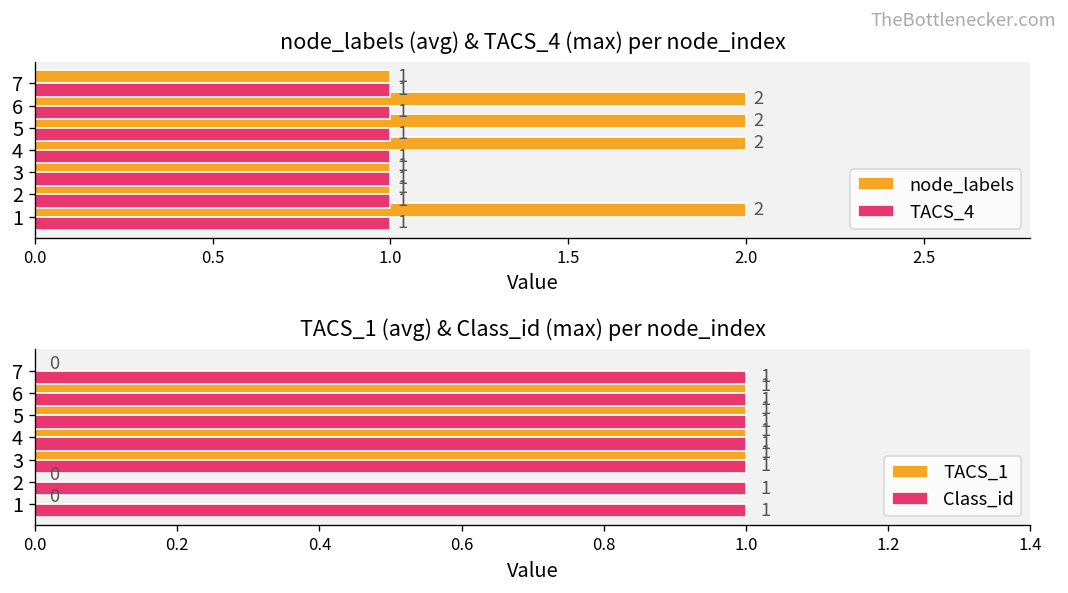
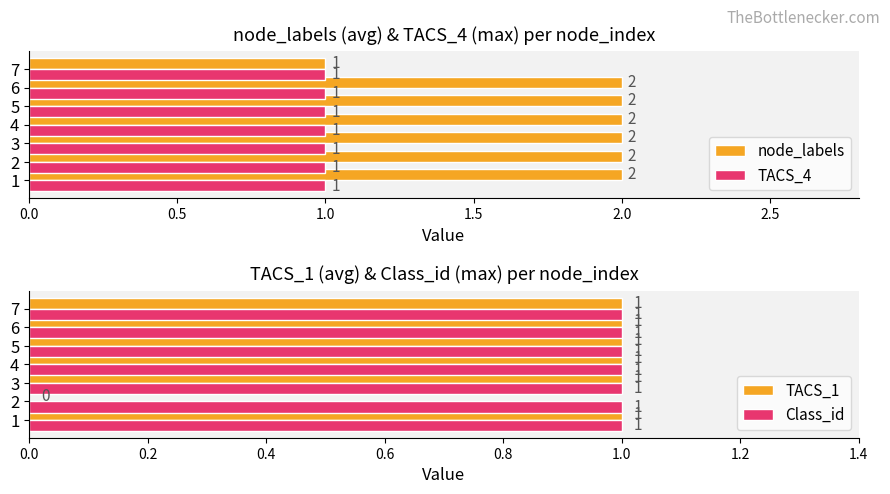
node_labels (avg) & TACS_4 (max) per node_index, node_labels, 3: 1 -> 2
node_labels (avg) & TACS_4 (max) per node_index, node_labels, 2: 1 -> 2
TACS_1 (avg) & Class_id (max) per node_index, TACS_1, 7: 0 -> 1
TACS_1 (avg) & Class_id (max) per node_index, TACS_1, 1: 0 -> 1
